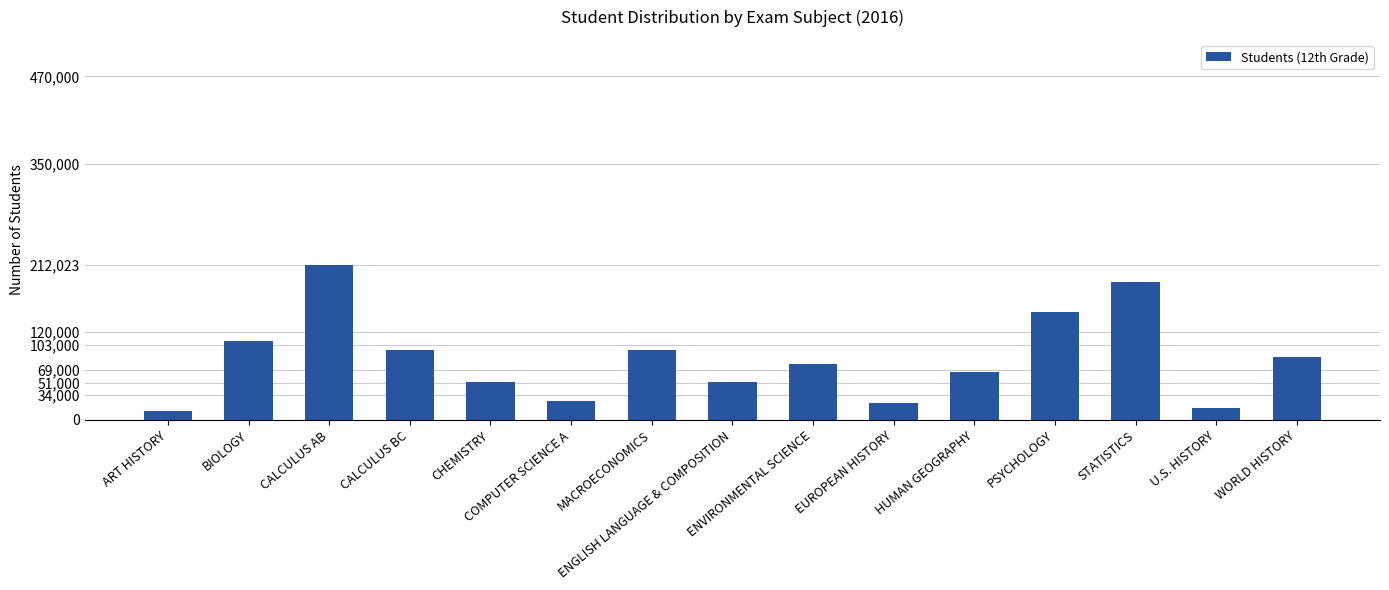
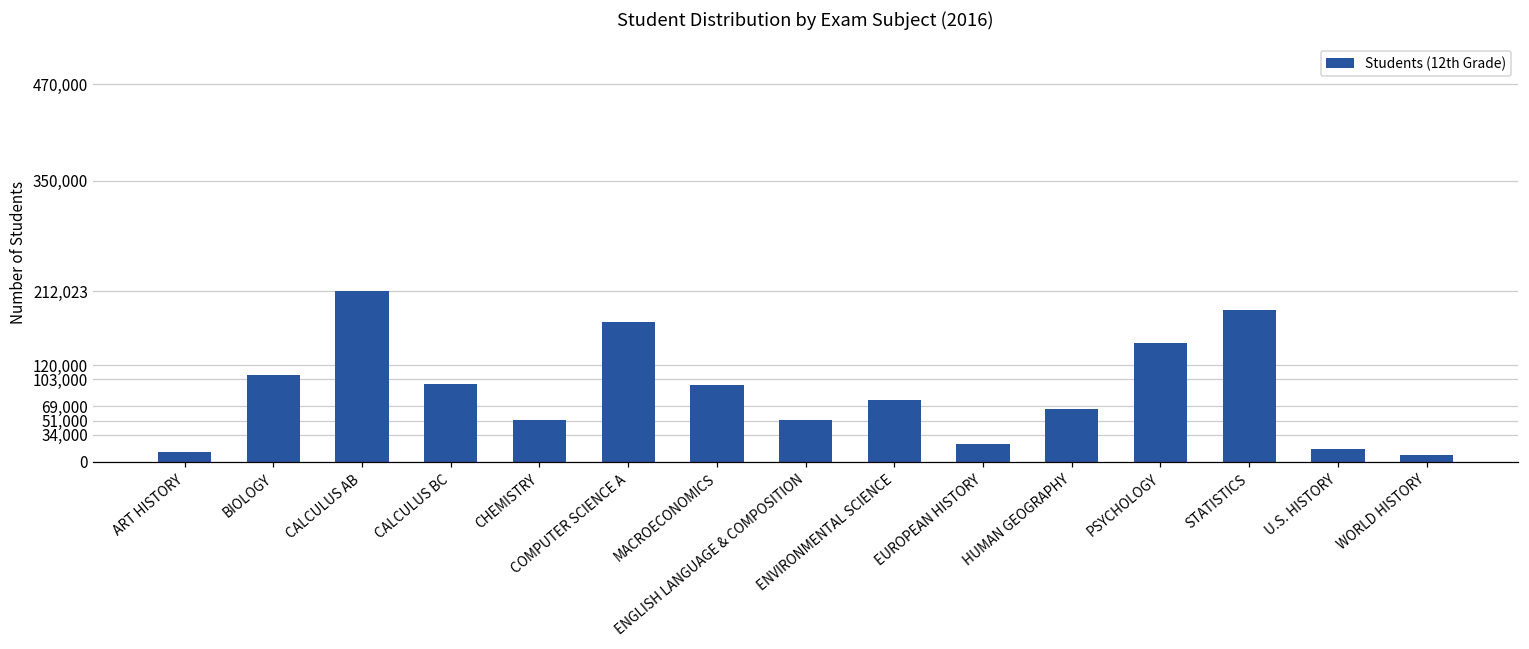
COMPUTER SCIENCE A: 30,000 -> 170,000
WORLD HISTORY: 90,000 -> 10,000
